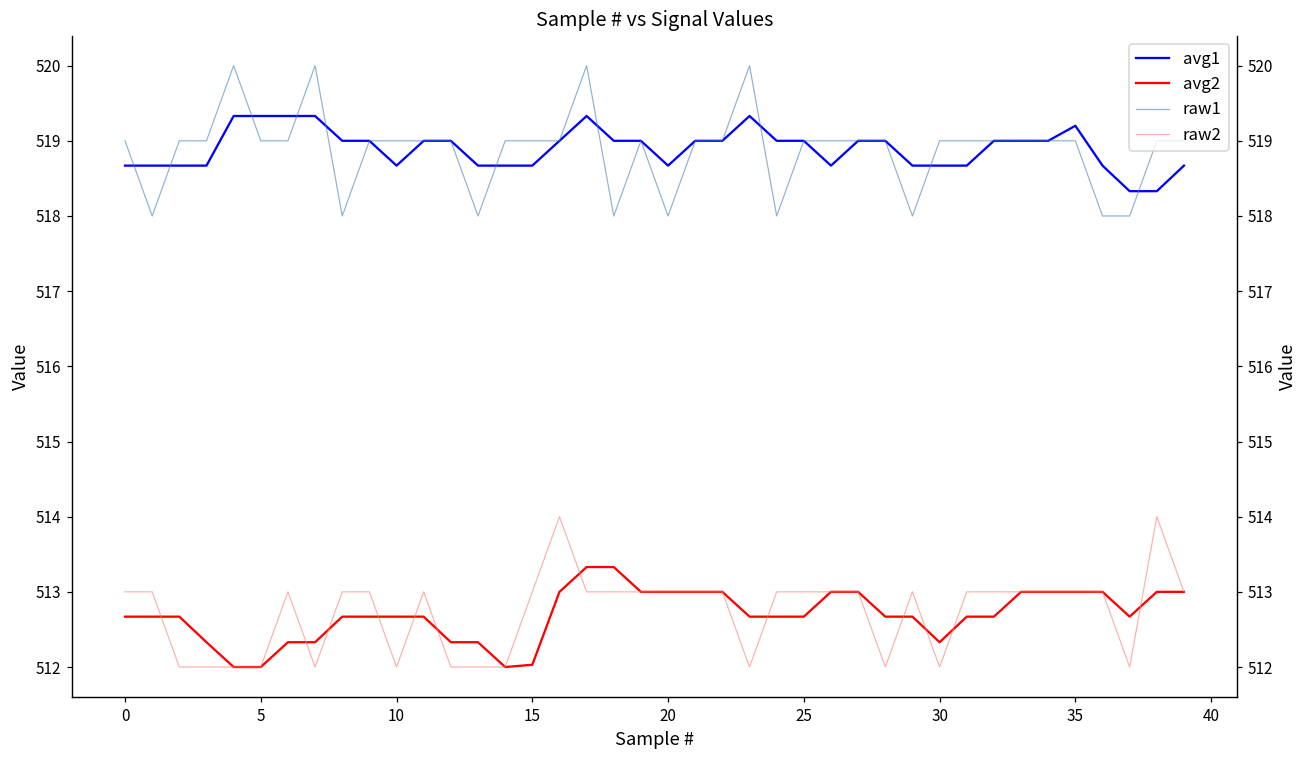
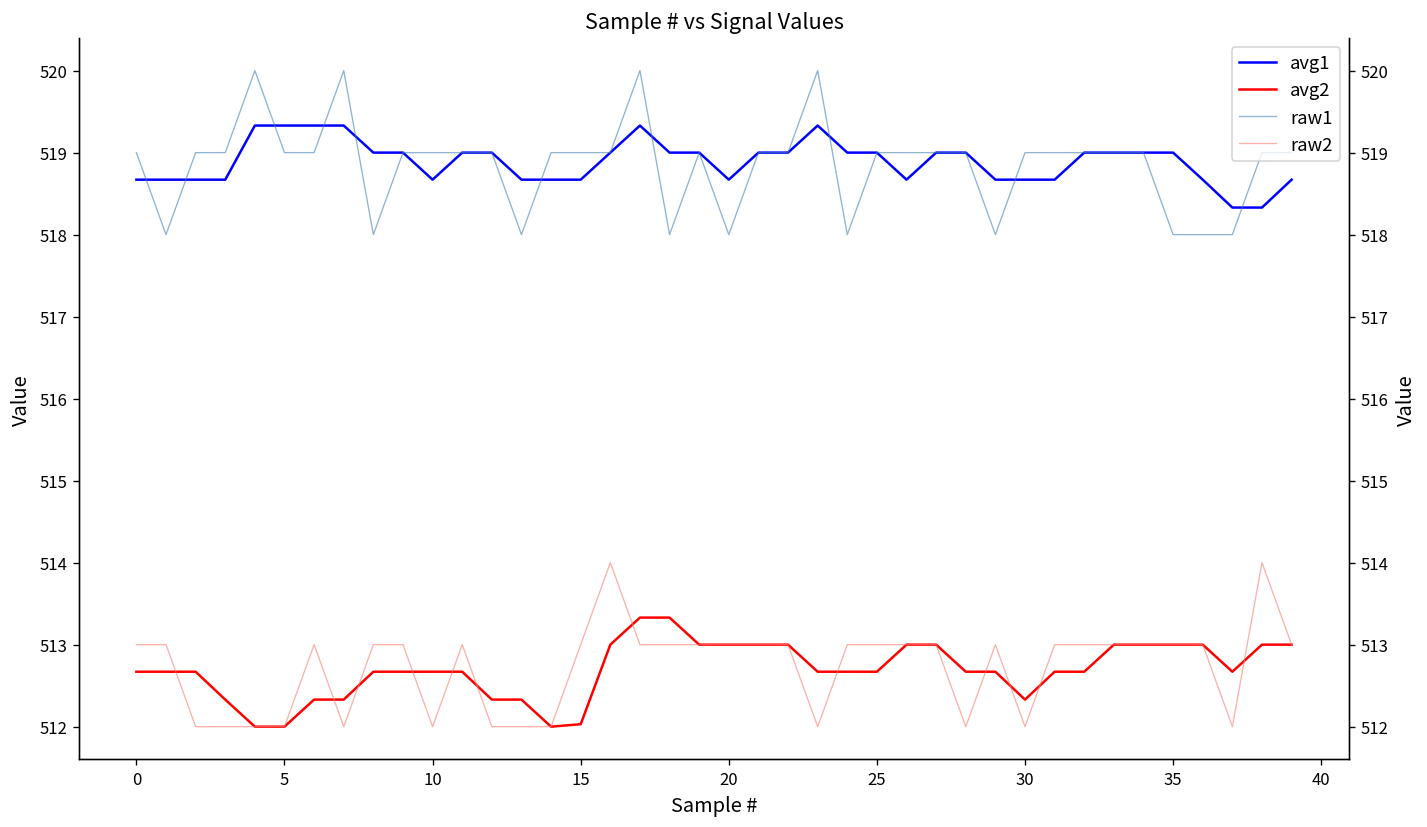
avg1, 35: 519.2 -> 519.0
raw1, 35: 519 -> 518
